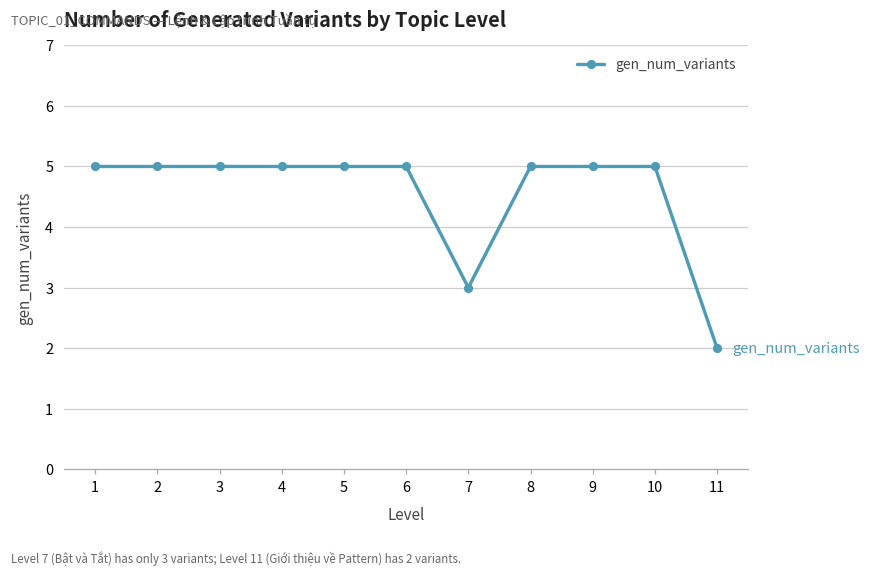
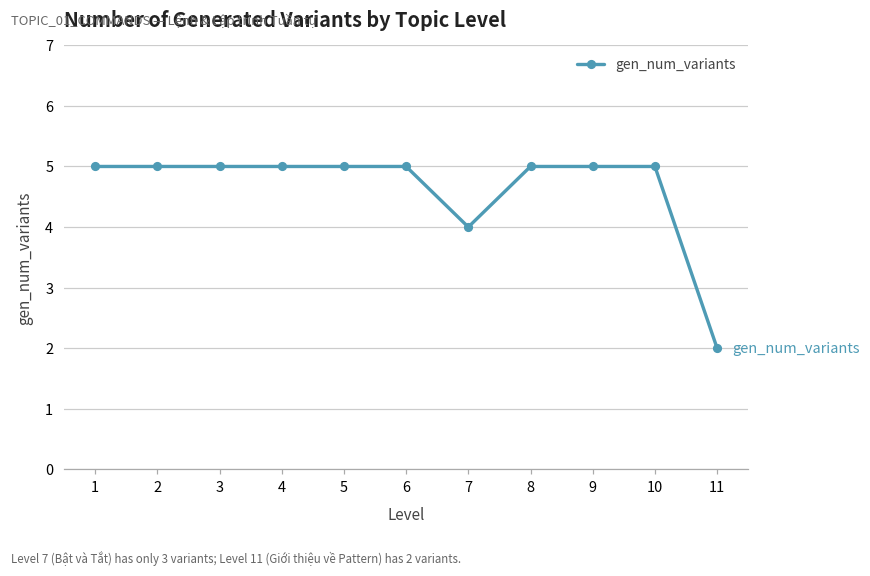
7: 3 -> 4
